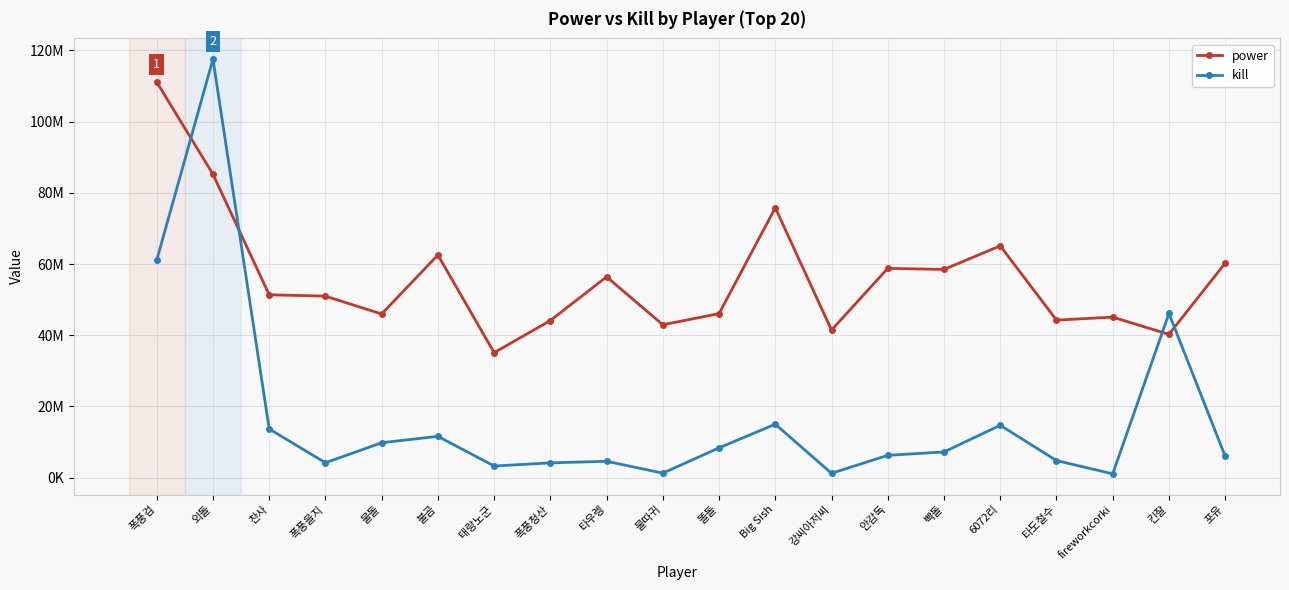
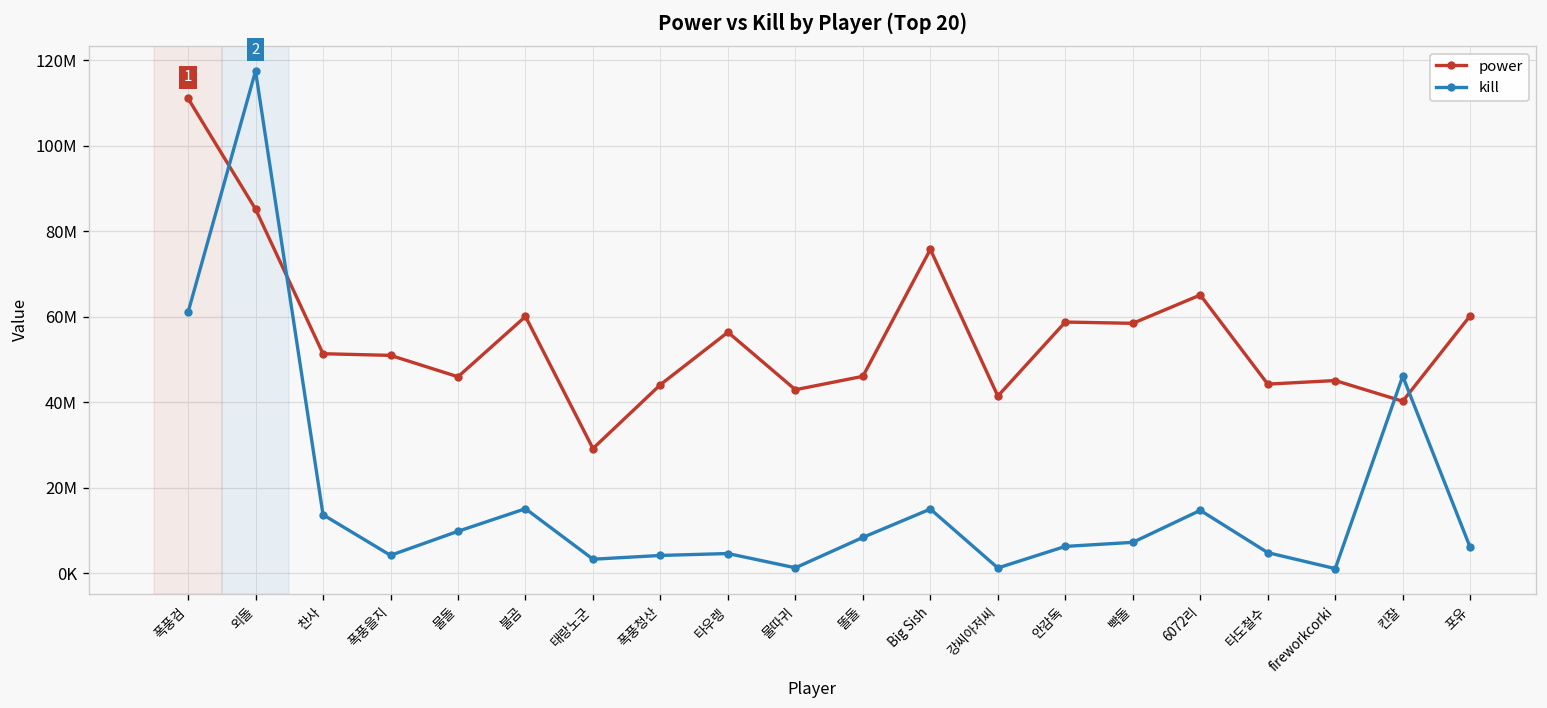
power, 불곰: 63000000 -> 60000000
kill, 불곰: 12000000 -> 15000000
power, 태랑노군: 35000000 -> 29000000
